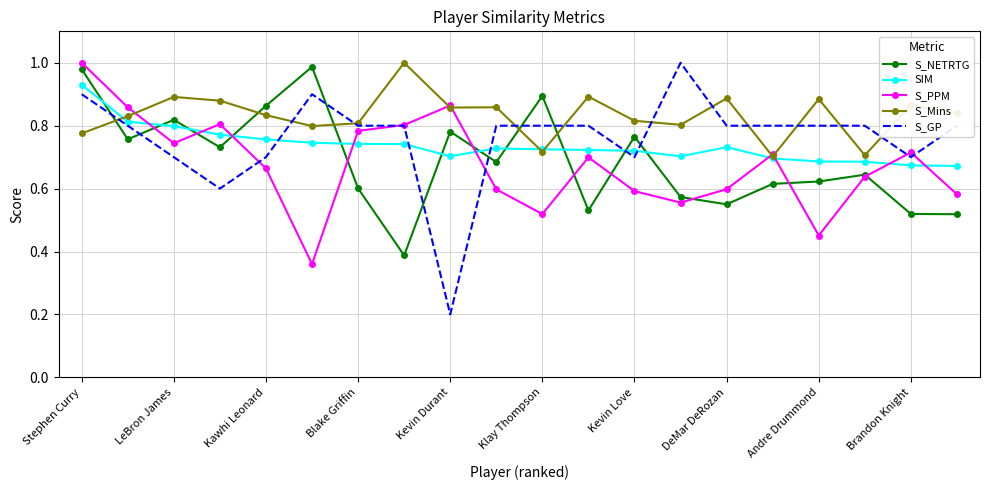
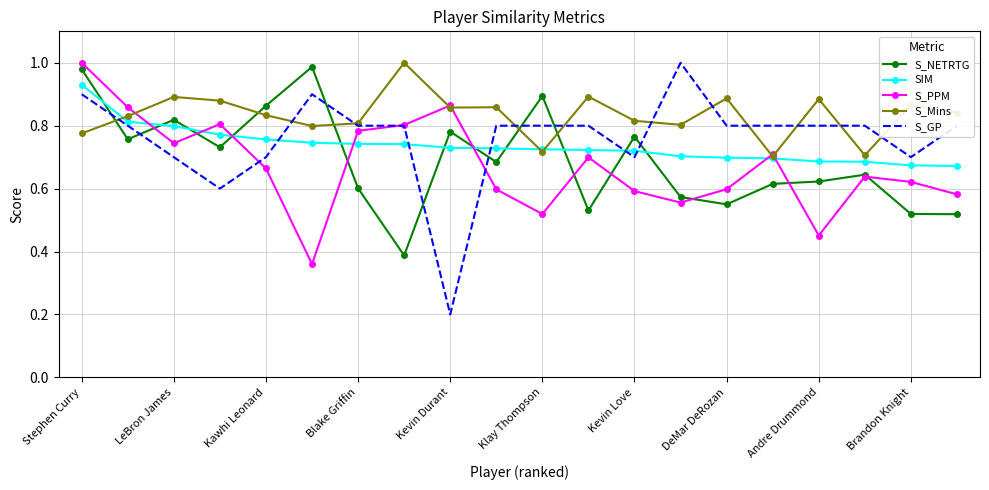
SIM, Kevin Durant: 0.70 -> 0.73
SIM, DeMar DeRozan: 0.73 -> 0.70
S_PPM, Brandon Knight: 0.71 -> 0.62
